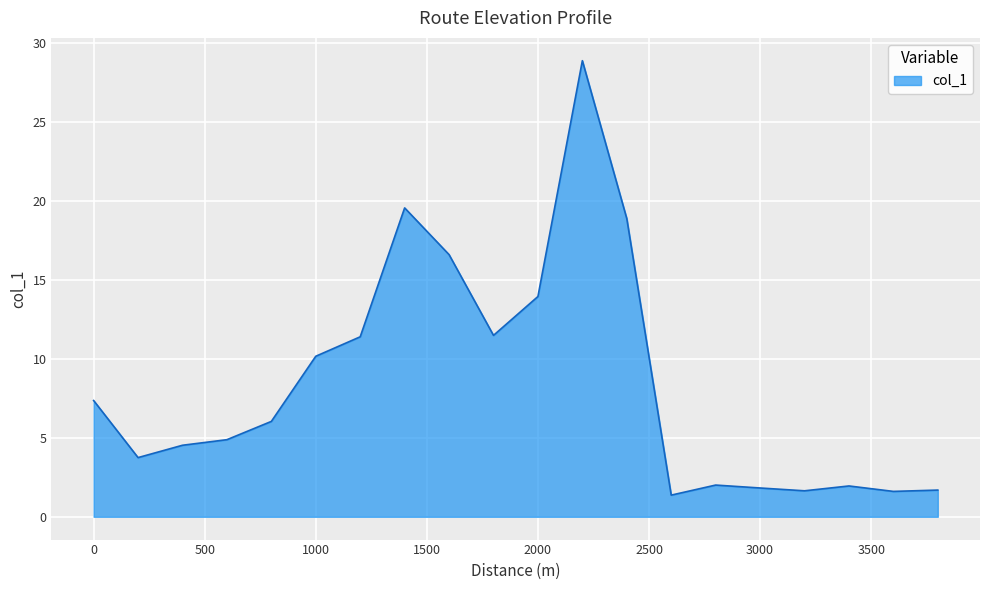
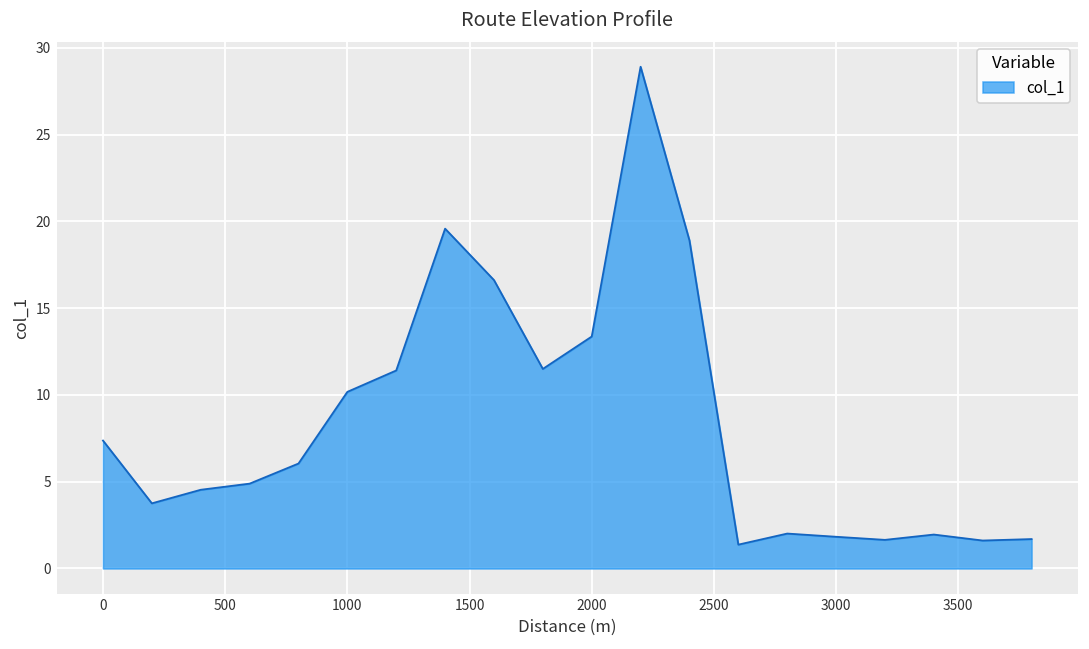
2000: 14.0 -> 13.4
